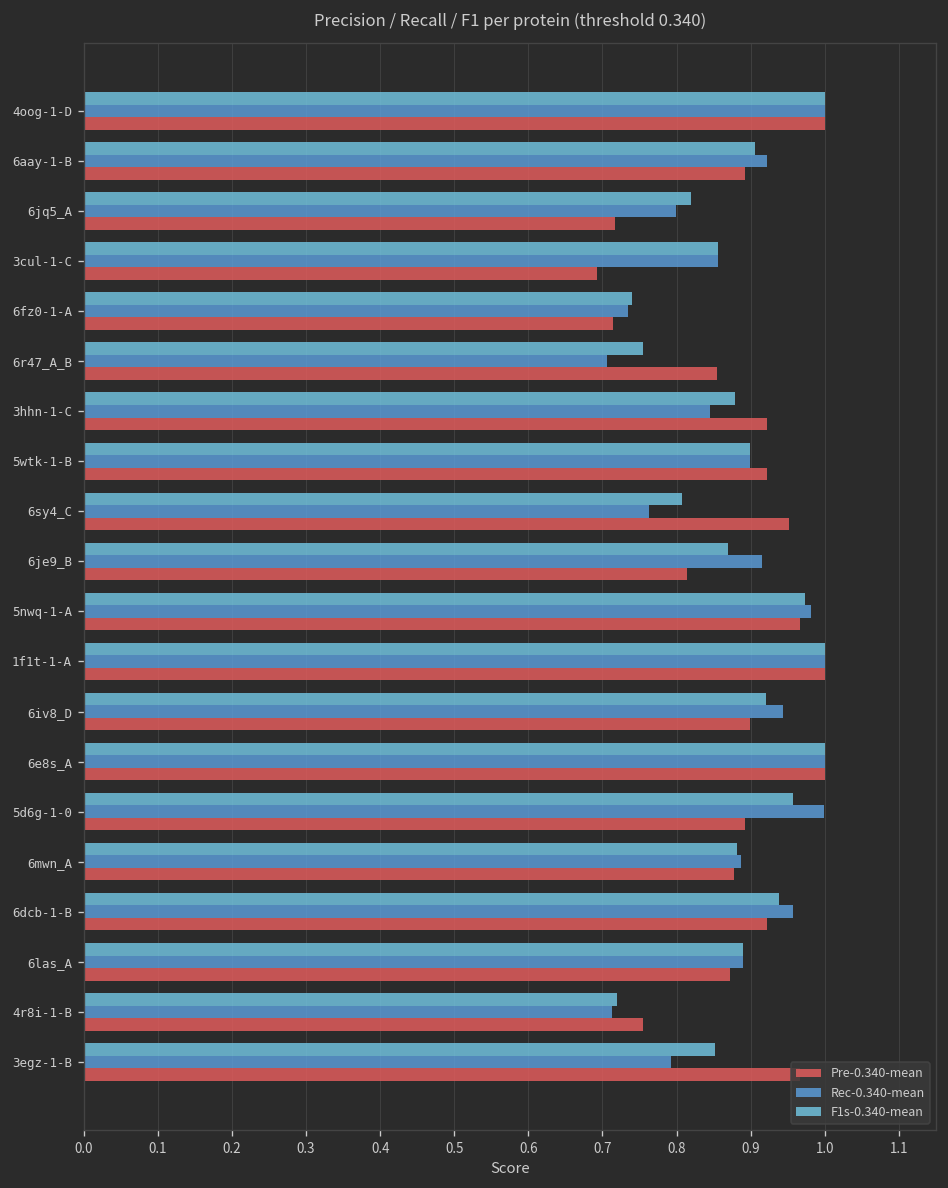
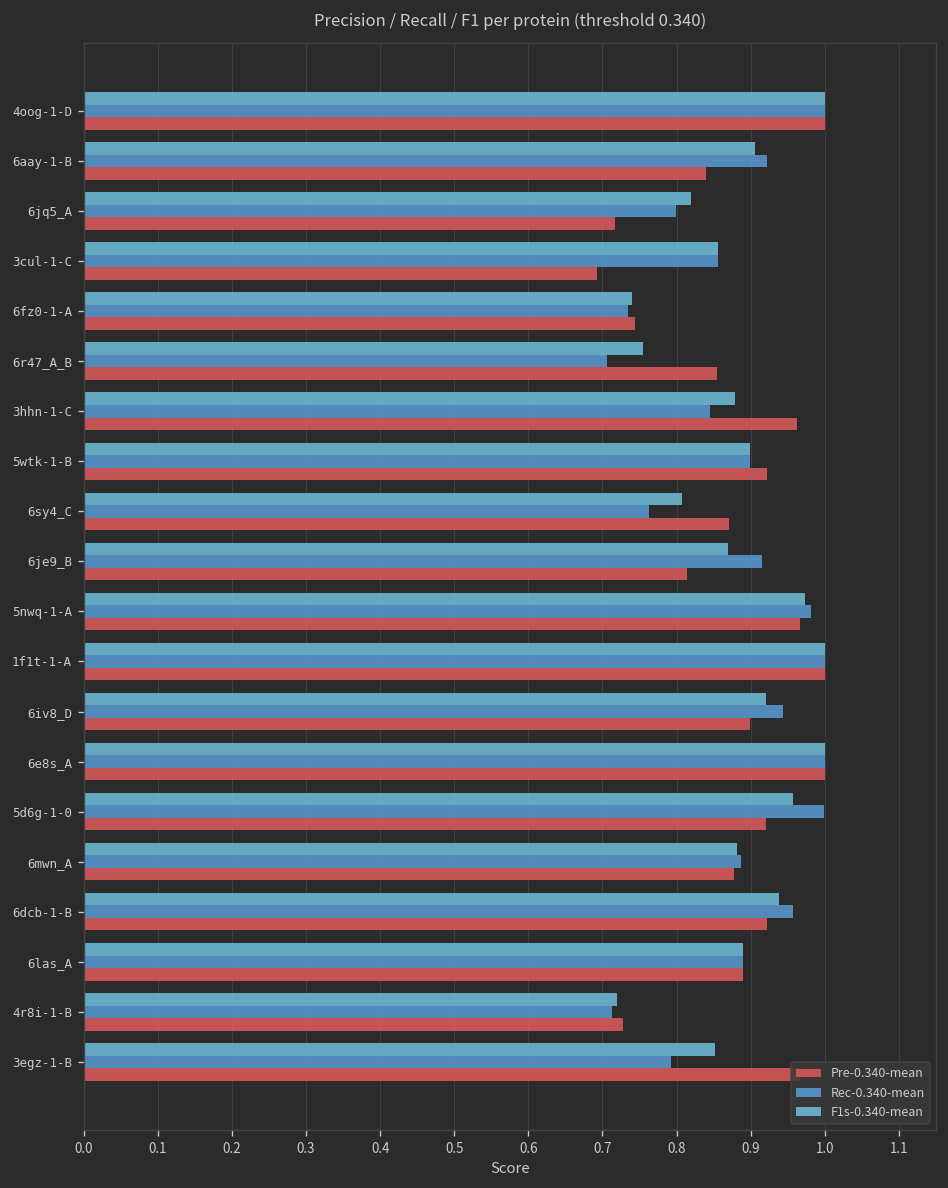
Pre-0.340-mean, 6aay-1-B: 0.89 -> 0.84
Pre-0.340-mean, 6fz0-1-A: 0.71 -> 0.74
Pre-0.340-mean, 3hhn-1-C: 0.92 -> 0.96
Pre-0.340-mean, 6sy4_C: 0.95 -> 0.87
Pre-0.340-mean, 5d6g-1-0: 0.89 -> 0.92
Pre-0.340-mean, 6las_A: 0.87 -> 0.89
Pre-0.340-mean, 4r8i-1-B: 0.75 -> 0.73
